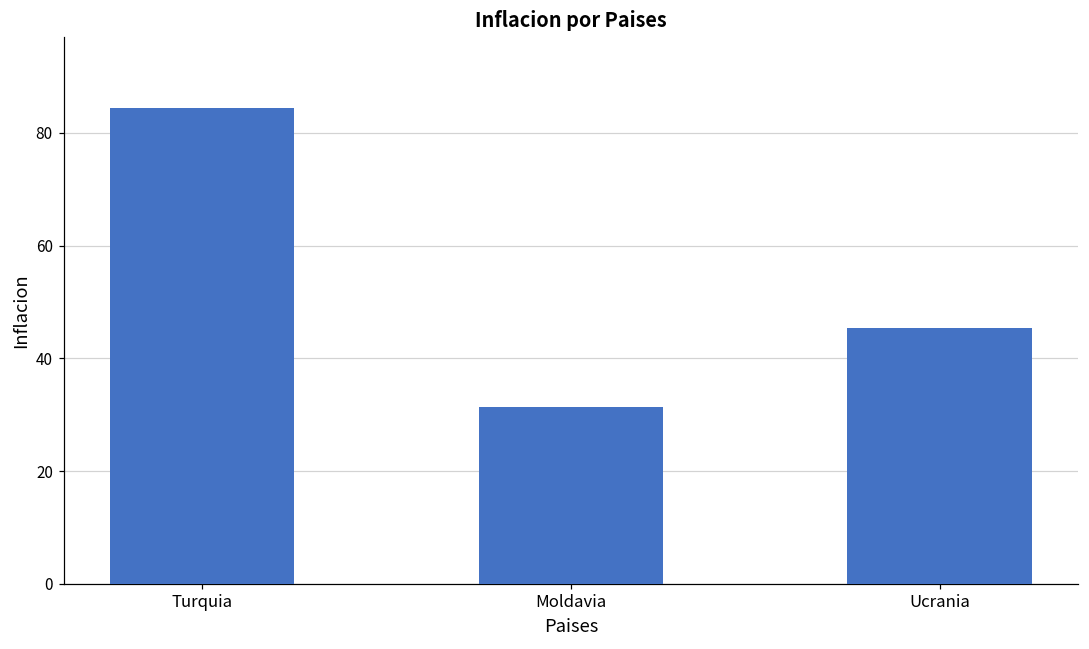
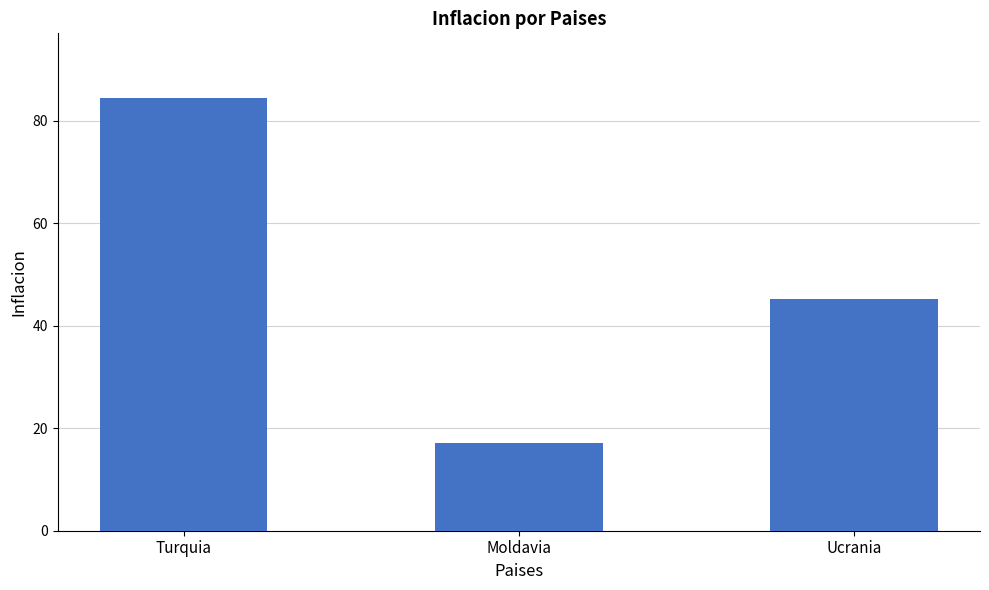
Moldavia: 31 -> 17
